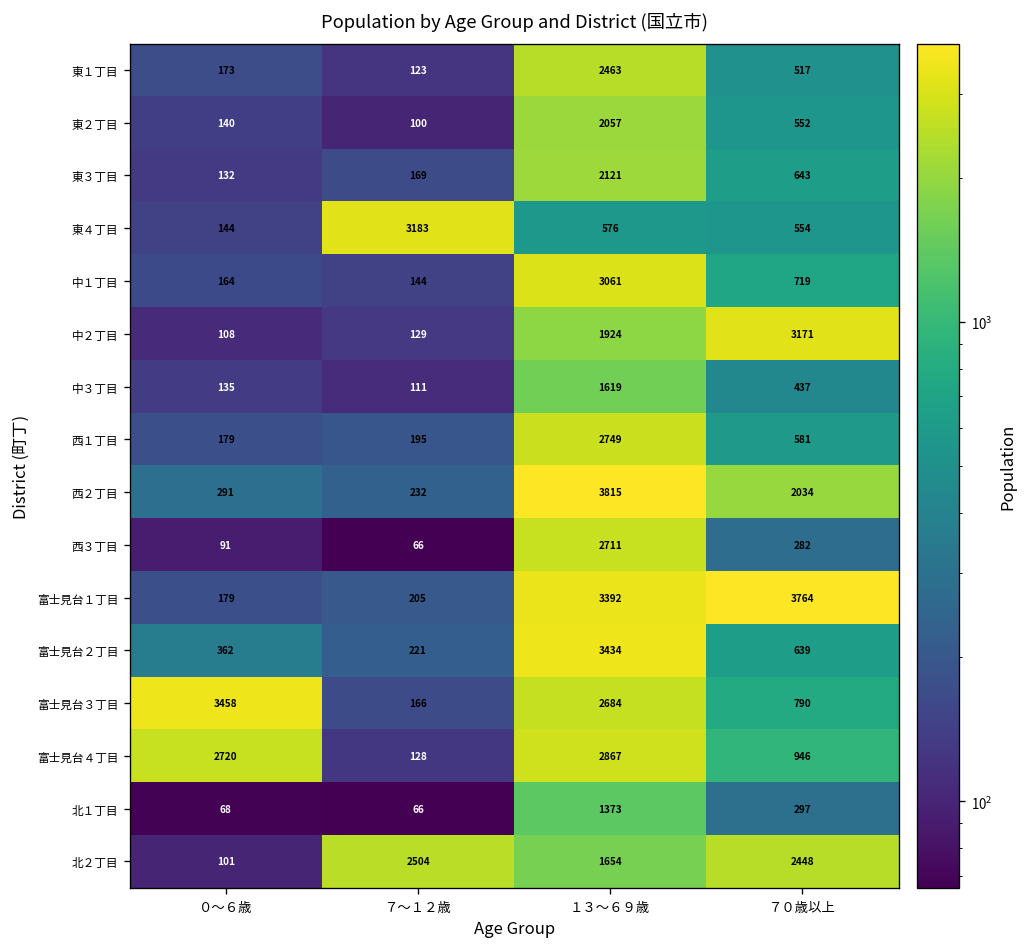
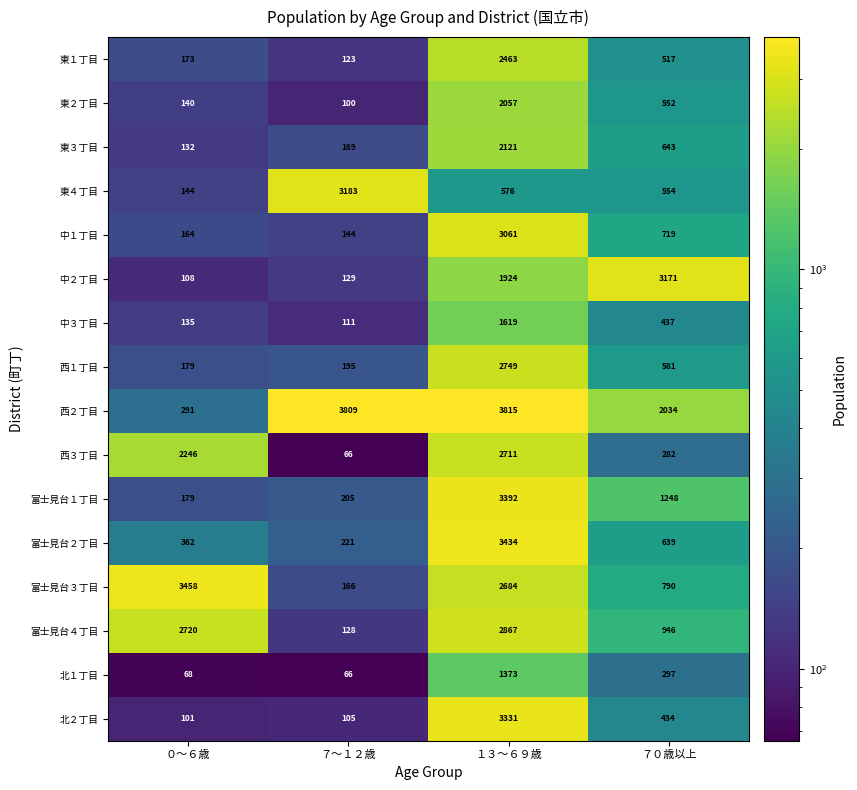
西２丁目, ７～１２歳: 232 -> 3809
西３丁目, ０～６歳: 91 -> 2246
富士見台１丁目, ７０歳以上: 3764 -> 1248
北２丁目, ７～１２歳: 2504 -> 105
北２丁目, １３～６９歳: 1654 -> 3331
北２丁目, ７０歳以上: 2448 -> 434
